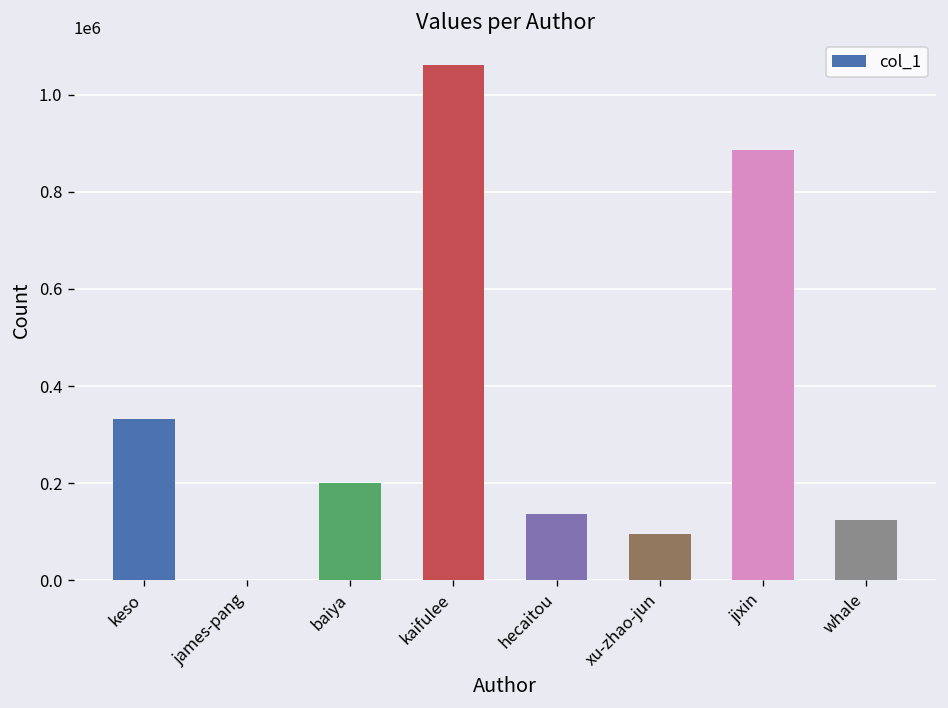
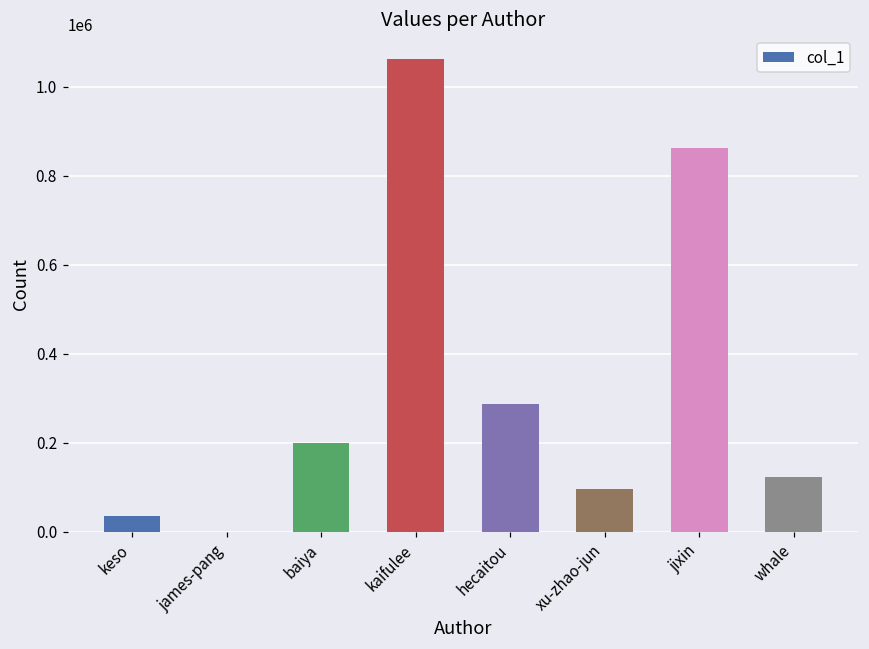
keso: 330000 -> 40000
hecaitou: 140000 -> 290000
jixin: 890000 -> 860000
